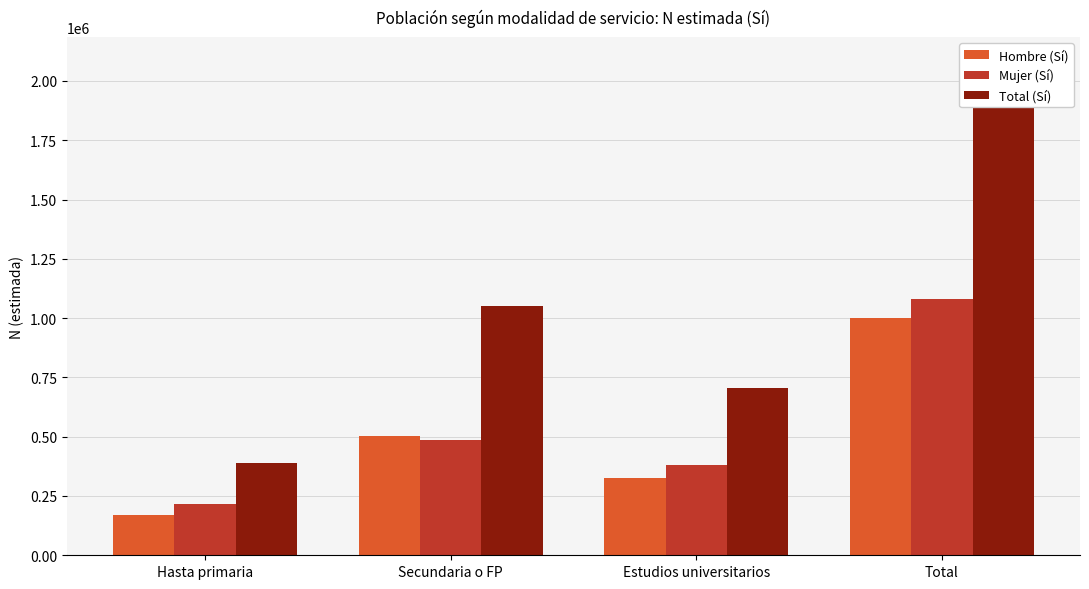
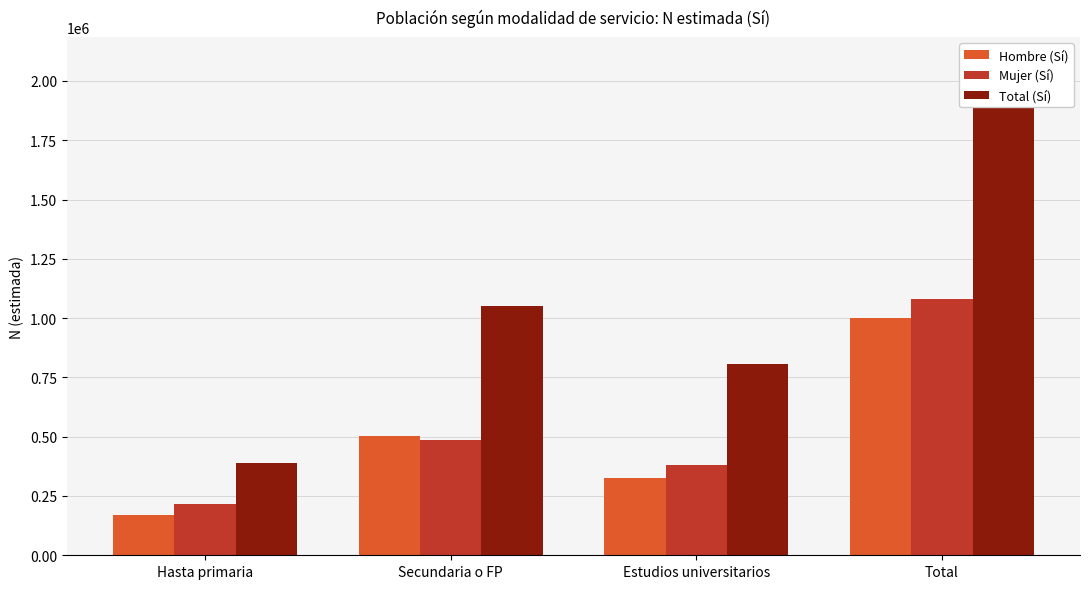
Total (Sí), Estudios universitarios: 700000 -> 810000
